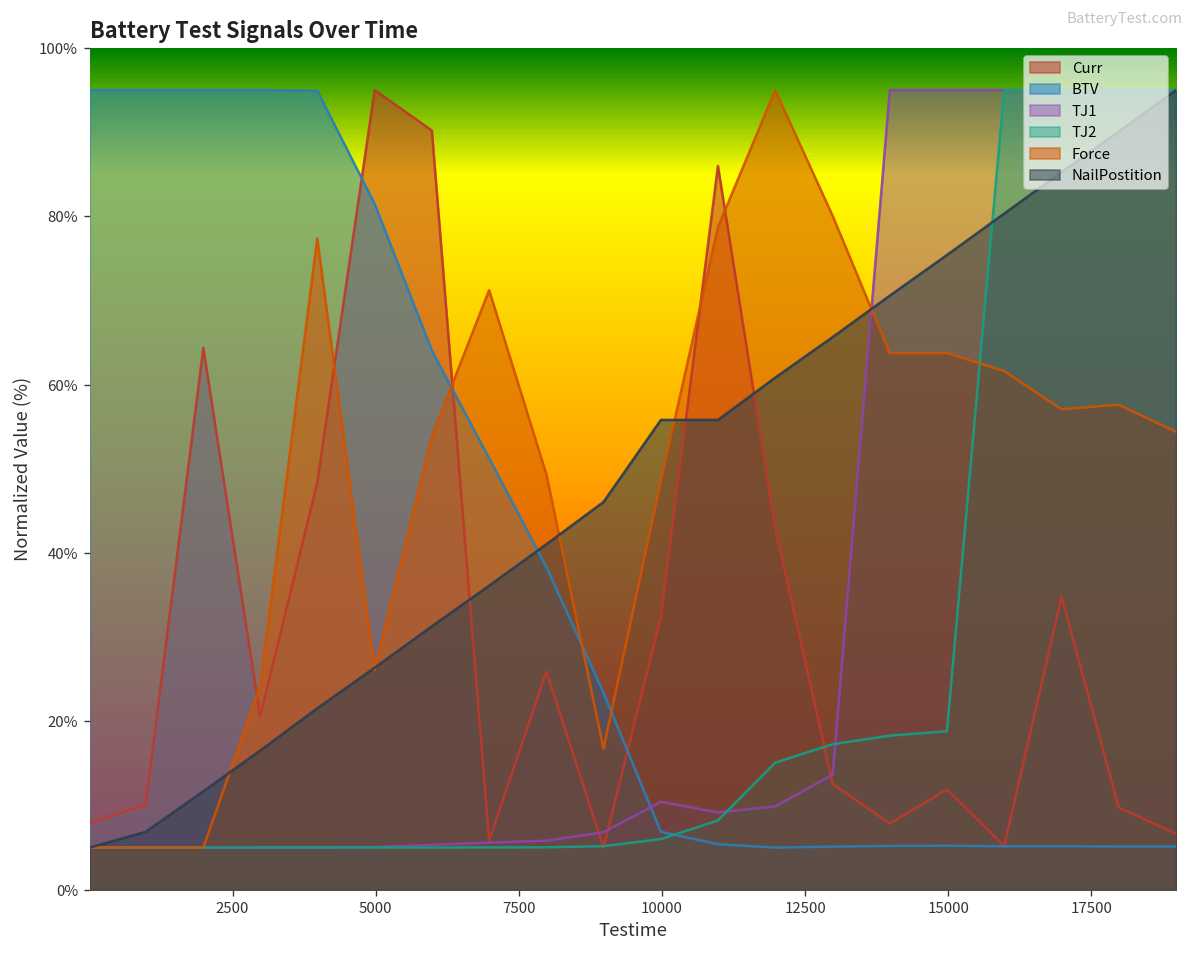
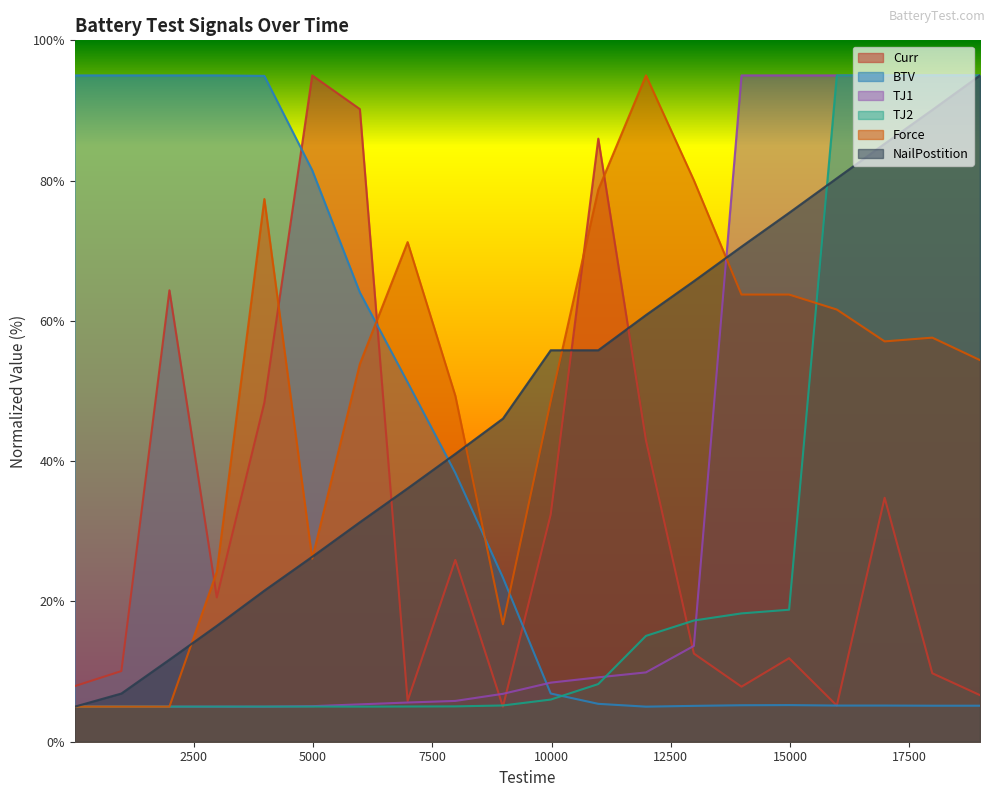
TJ1, 10000: 10% -> 8%
